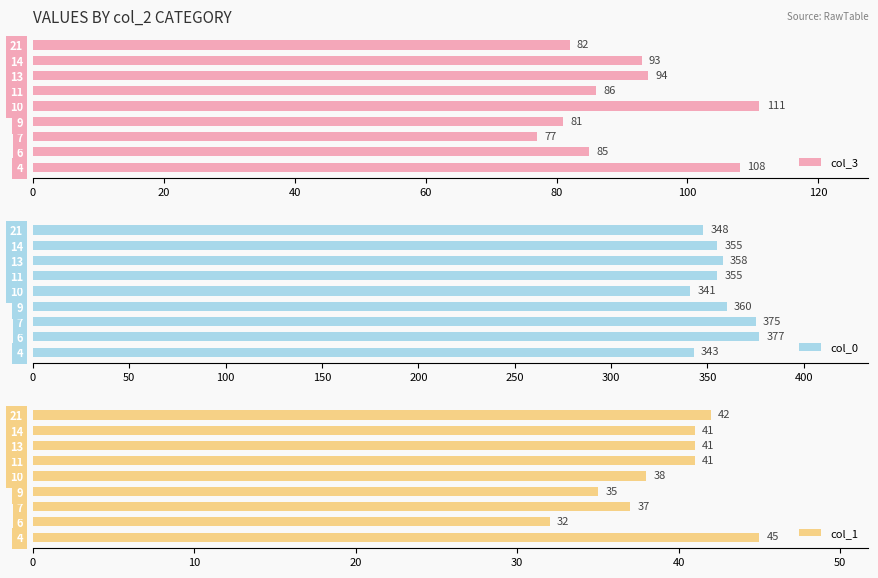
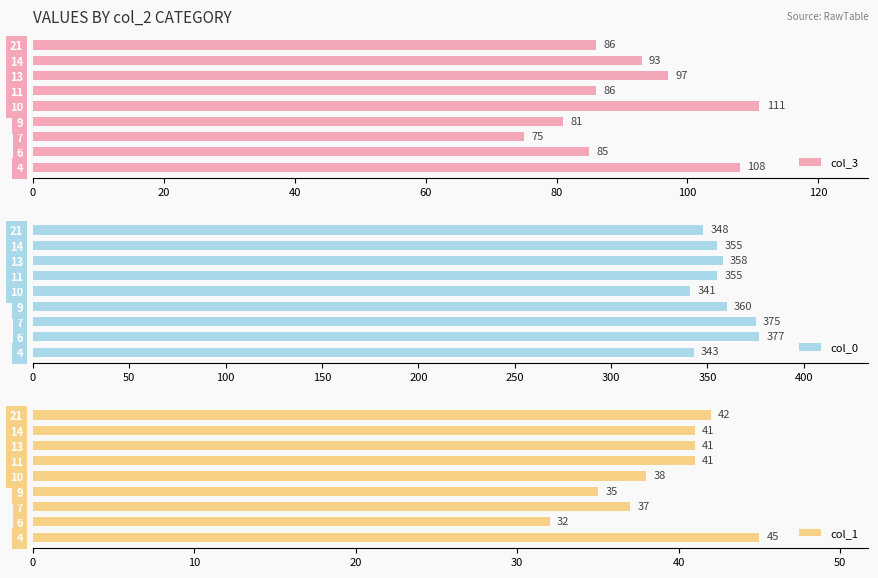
VALUES BY col_2 CATEGORY, 21: 82 -> 86
VALUES BY col_2 CATEGORY, 13: 94 -> 97
VALUES BY col_2 CATEGORY, 7: 77 -> 75
